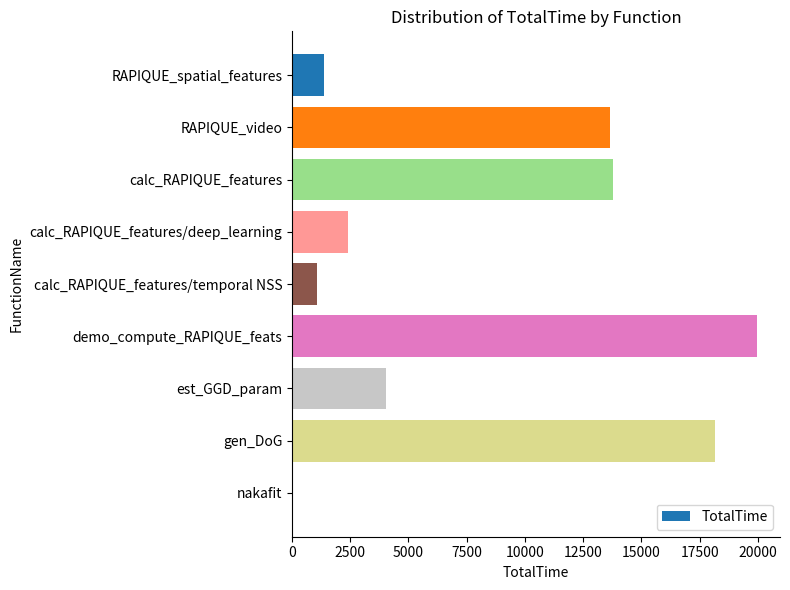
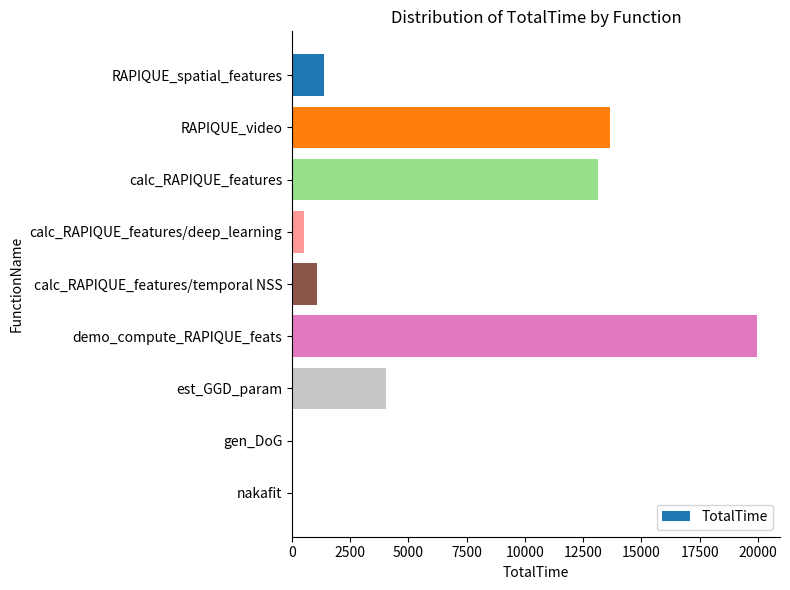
calc_RAPIQUE_features: 13800 -> 13200
calc_RAPIQUE_features/deep_learning: 2400 -> 500
gen_DoG: 18200 -> 0
